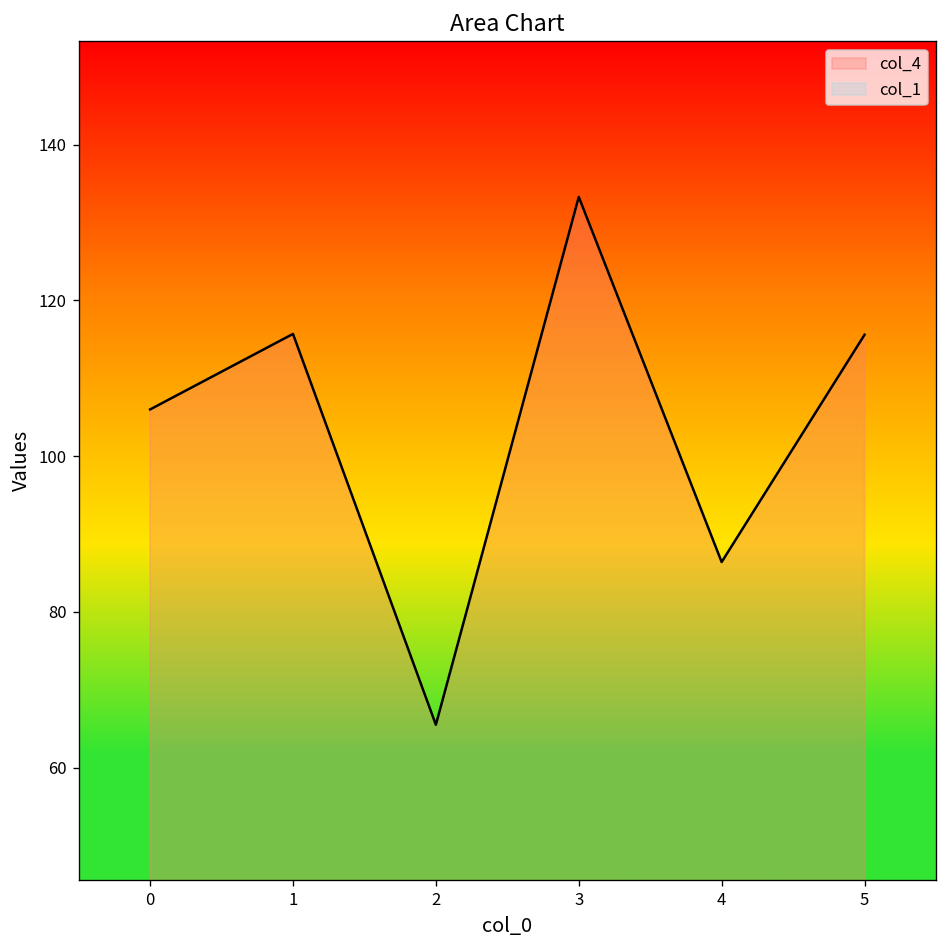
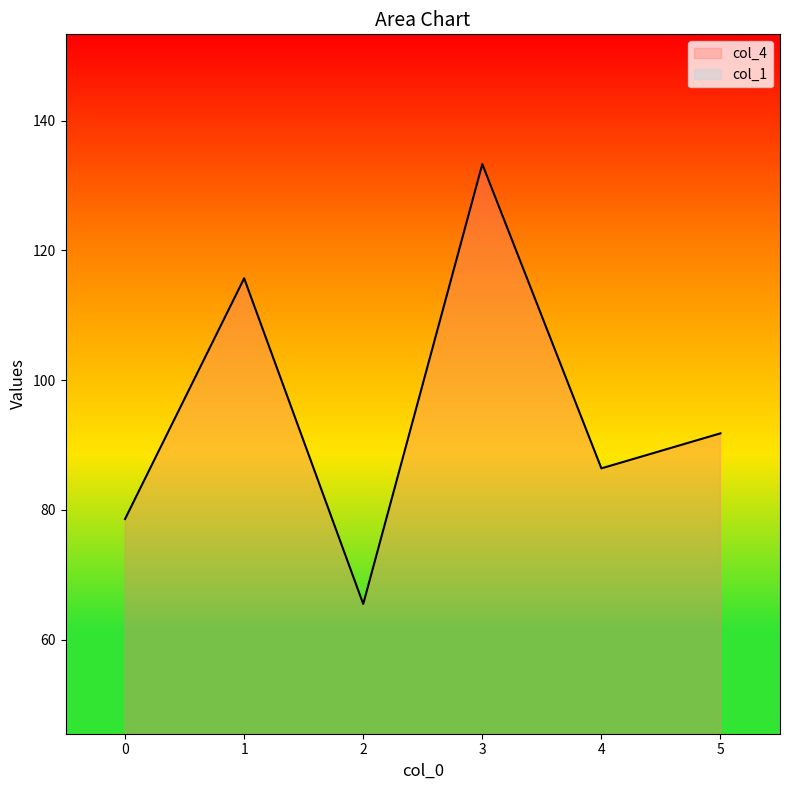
col_4, 0: 106 -> 79
col_4, 5: 116 -> 92
